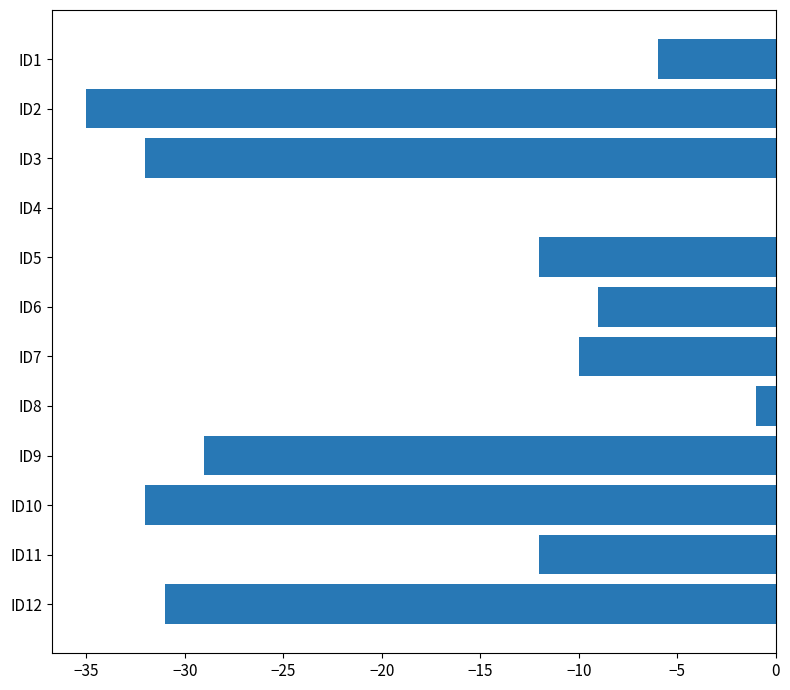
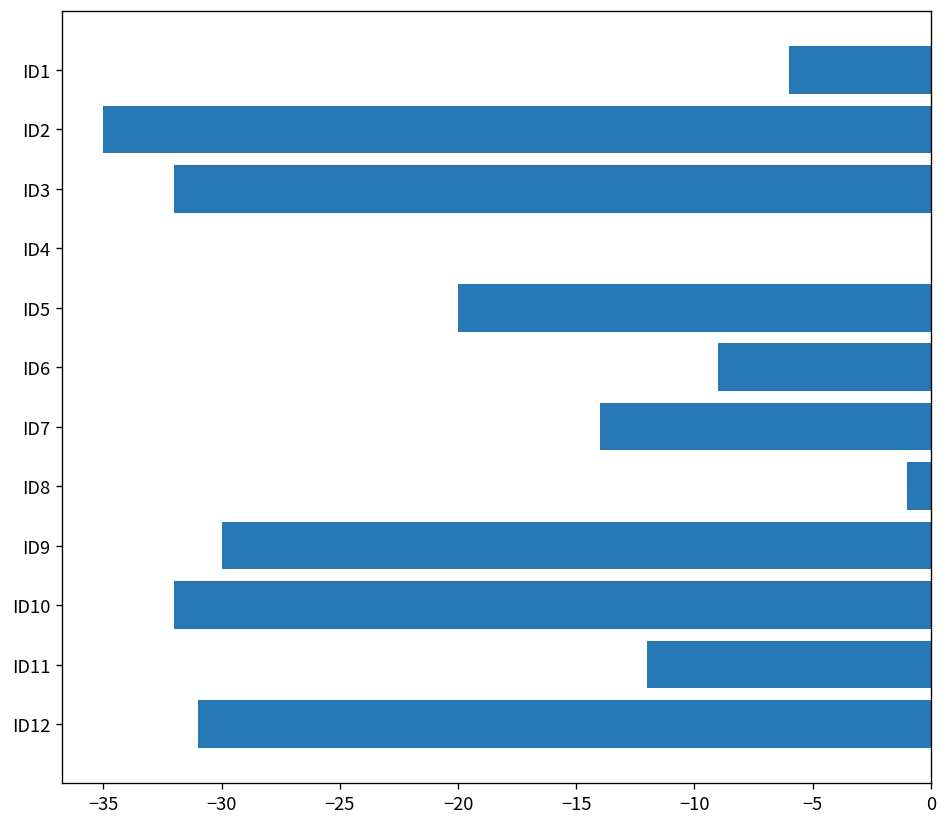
ID5: -12.0 -> -20.0
ID7: -10.0 -> -14.0
ID9: -29.0 -> -30.0
